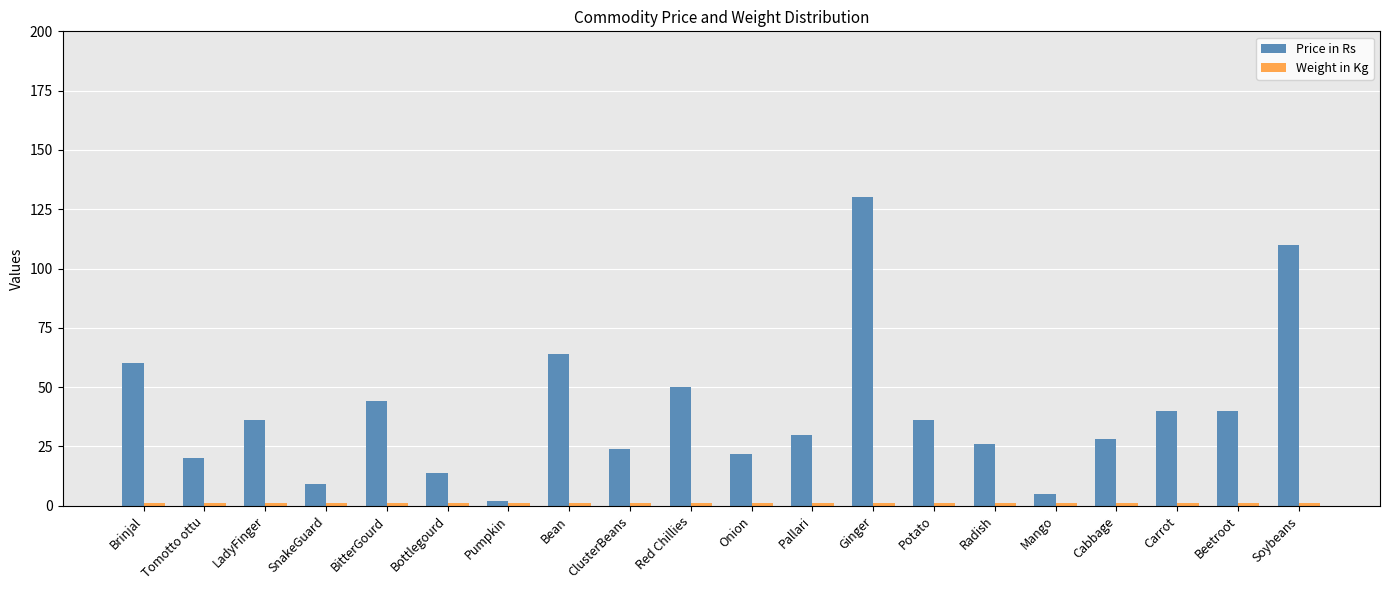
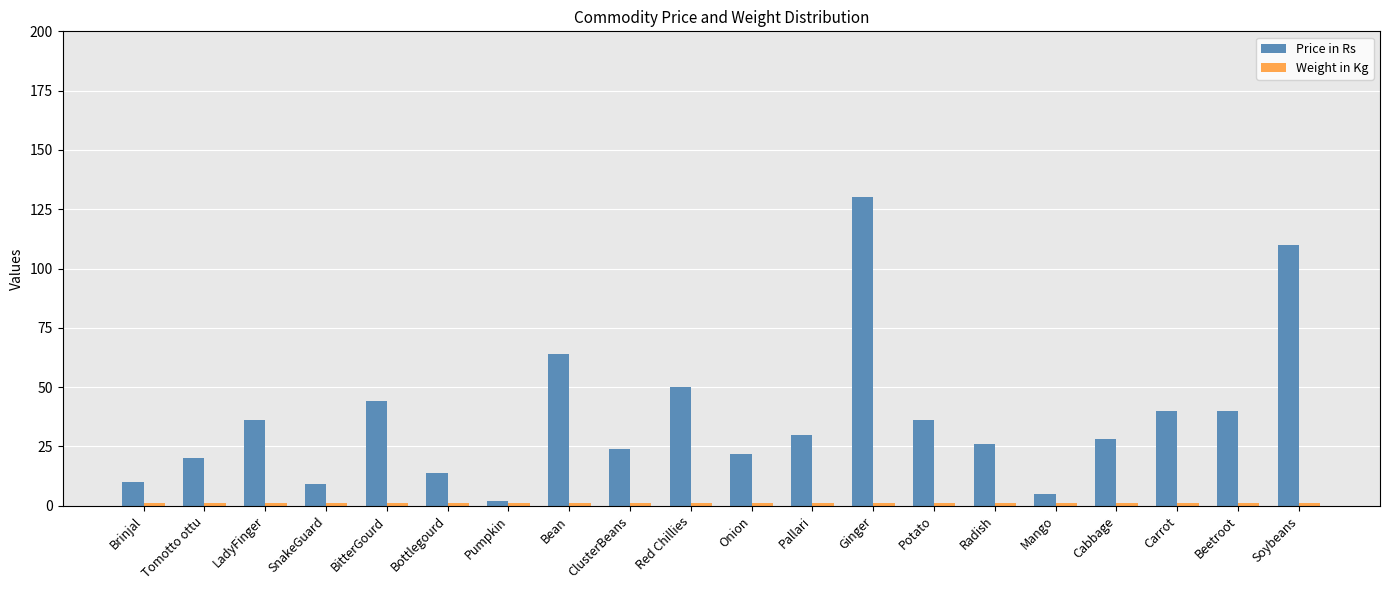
Price in Rs, Brinjal: 60 -> 10
